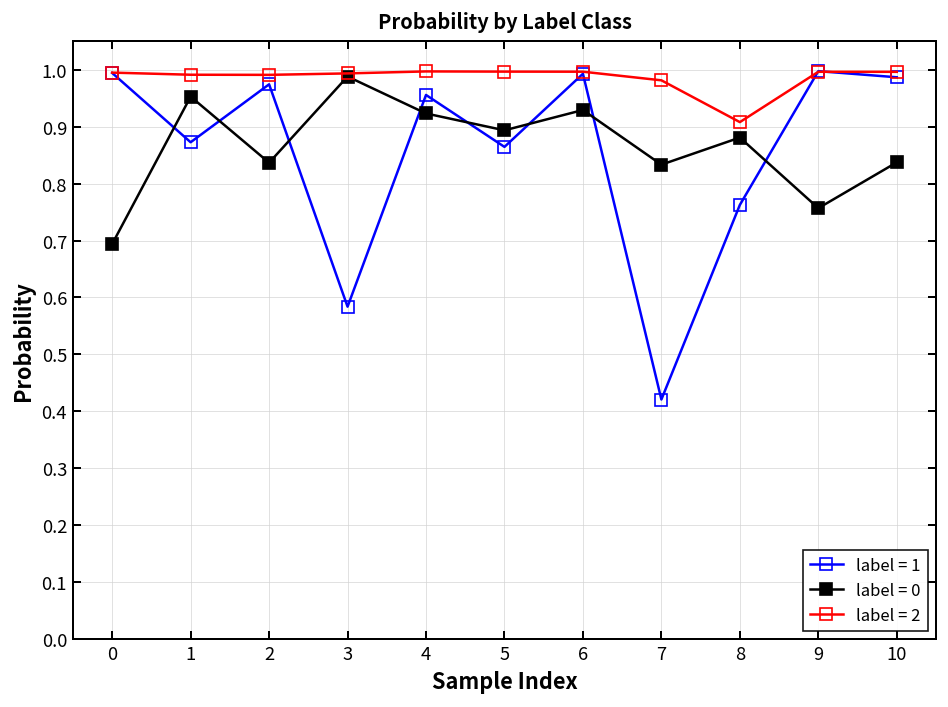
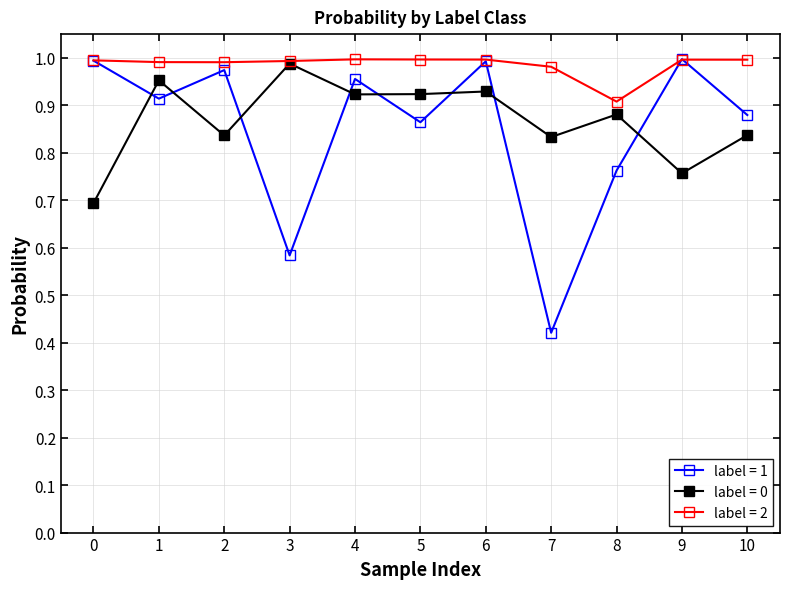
label = 1, 1: 0.87 -> 0.91
label = 0, 5: 0.89 -> 0.92
label = 1, 10: 0.99 -> 0.88
